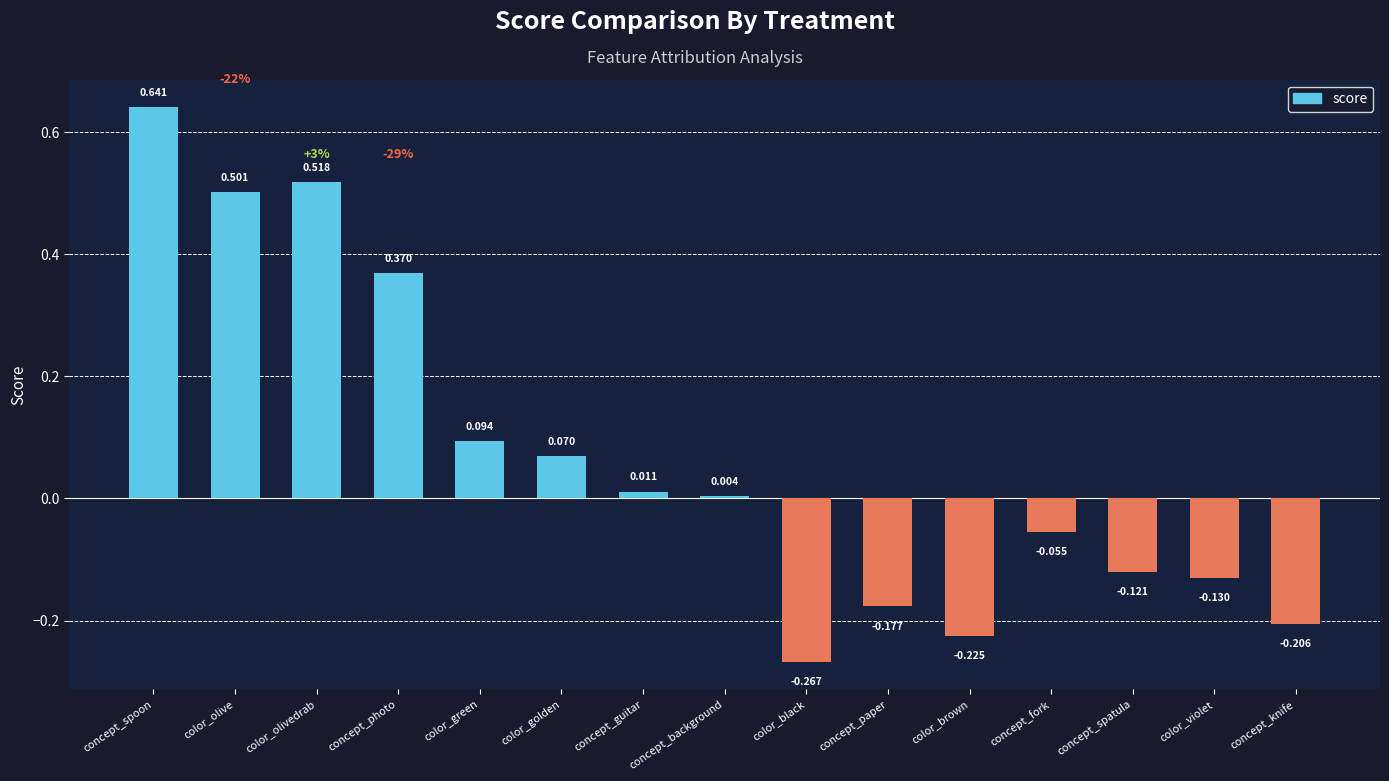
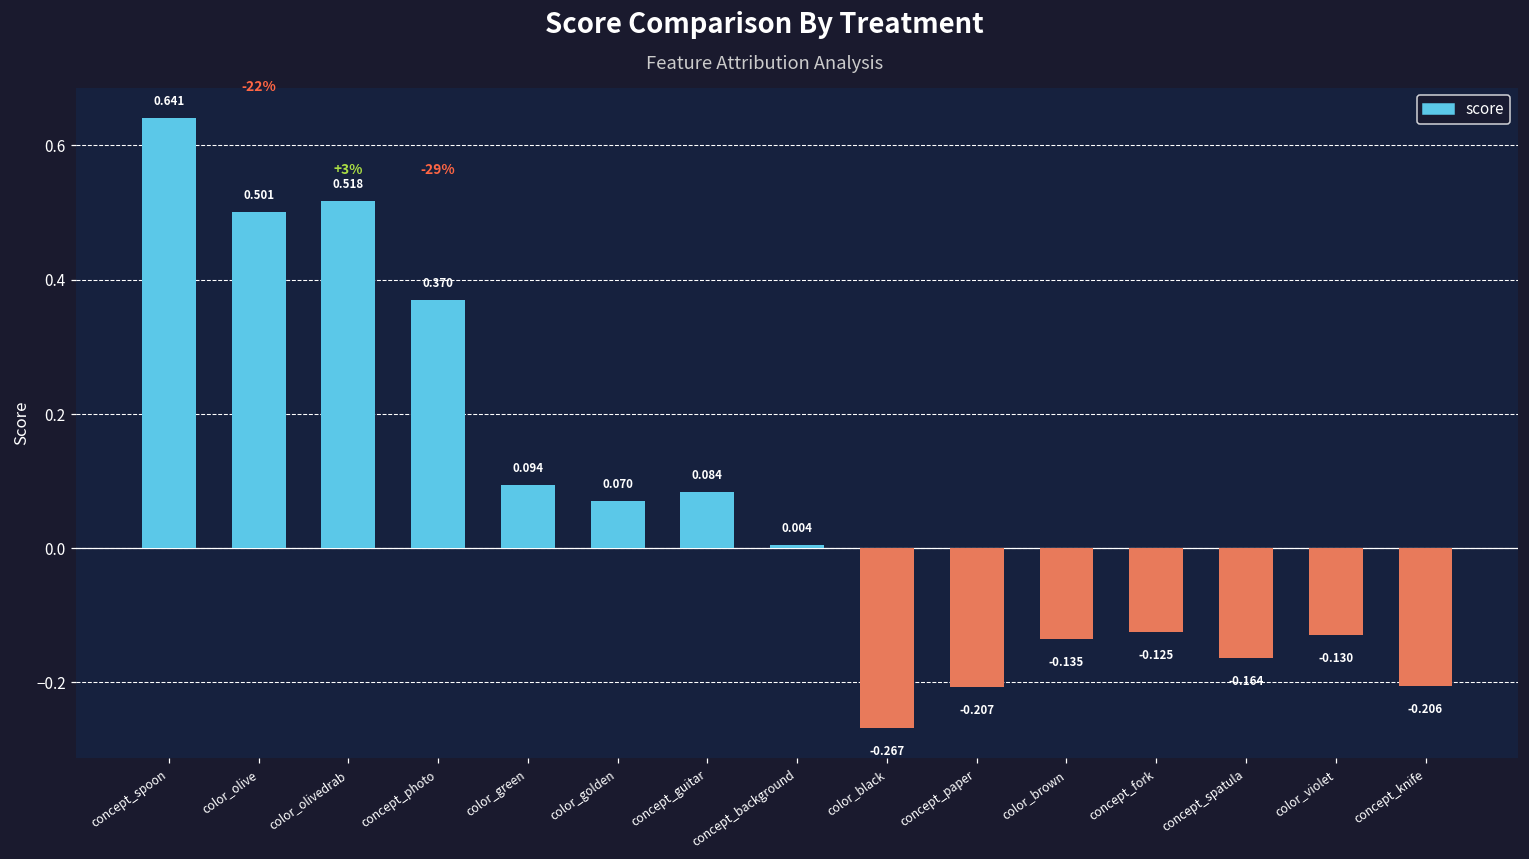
concept_guitar: 0.011 -> 0.084
concept_paper: -0.177 -> -0.207
color_brown: -0.225 -> -0.135
concept_fork: -0.055 -> -0.125
concept_spatula: -0.121 -> -0.164
